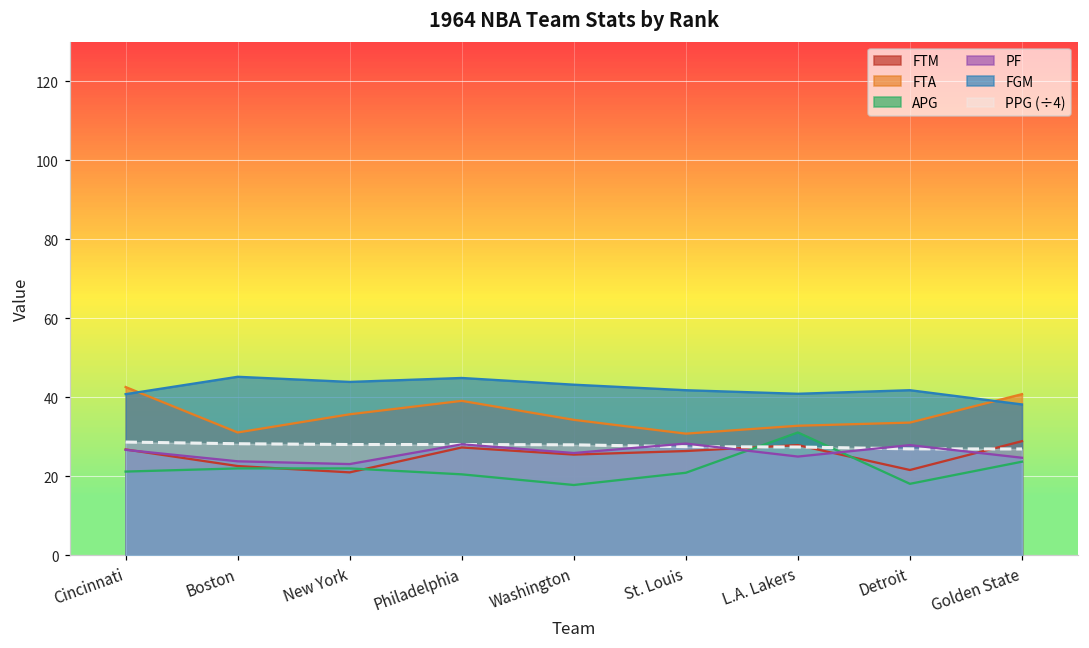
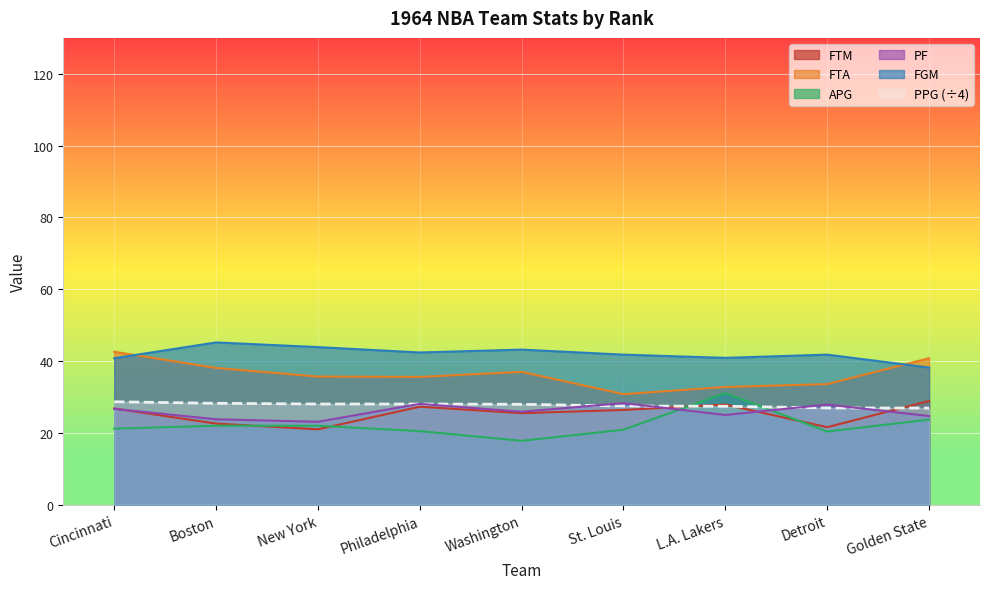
FTA, Boston: 31 -> 38
FTA, Philadelphia: 39 -> 36
FGM, Philadelphia: 45 -> 42
FTA, Washington: 34 -> 37
APG, Detroit: 18 -> 20
